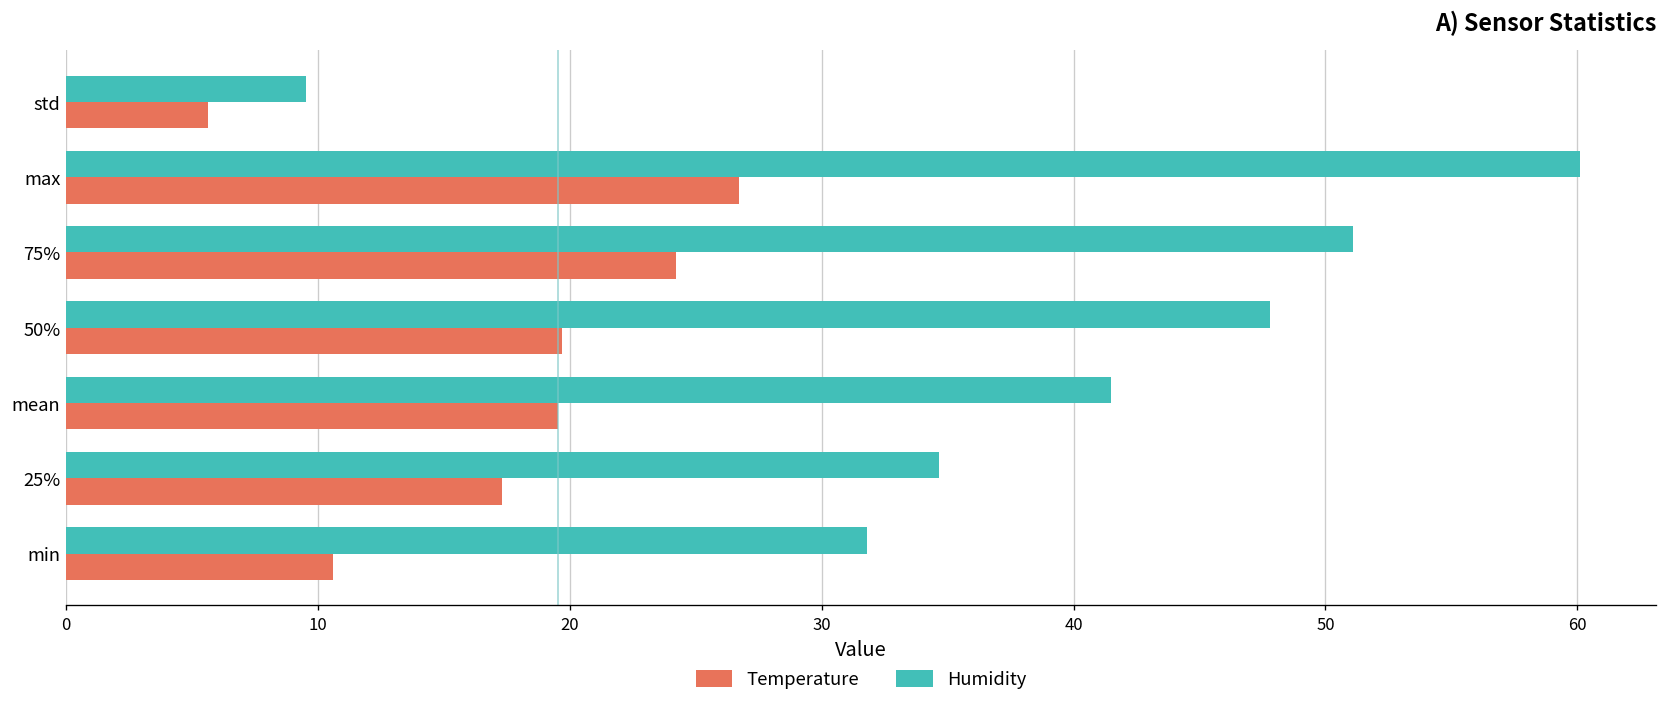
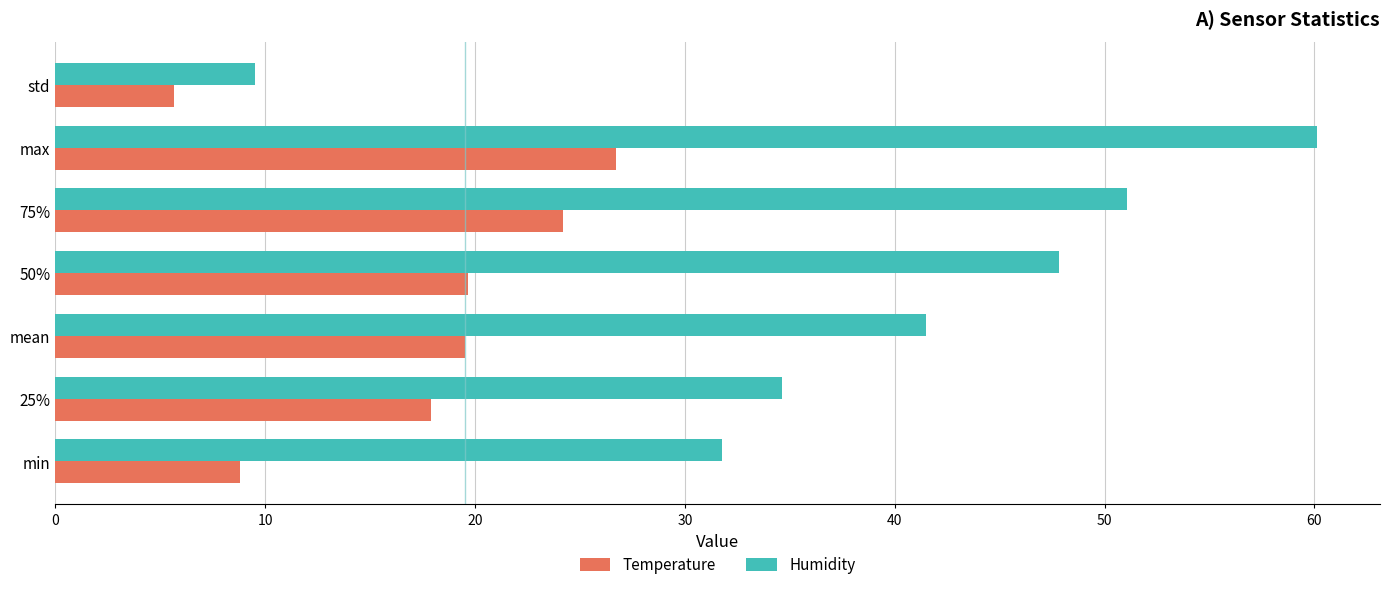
Temperature, 25%: 17.3 -> 17.9
Temperature, min: 10.6 -> 8.8
